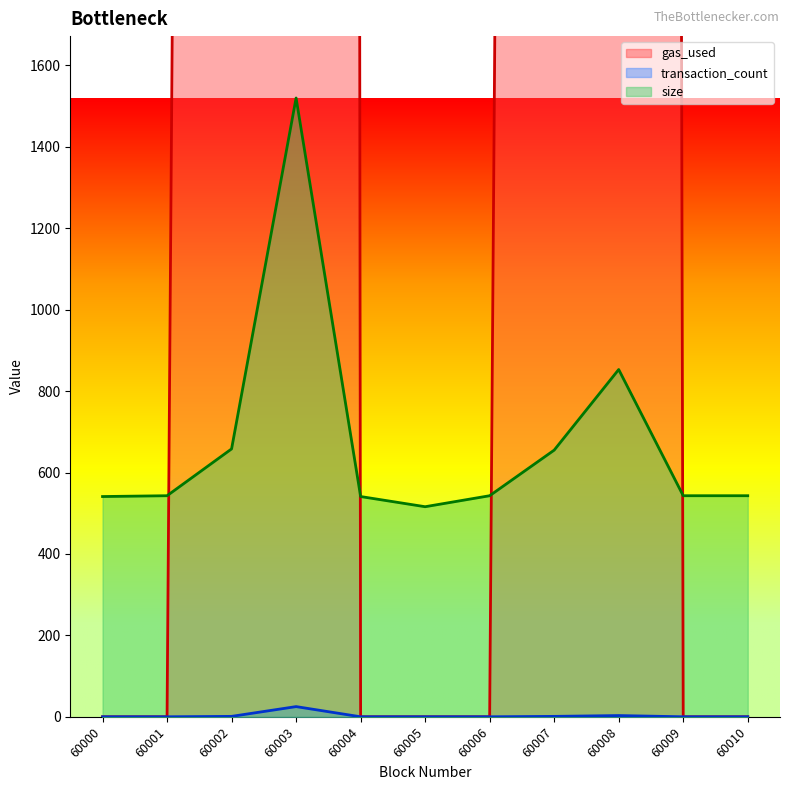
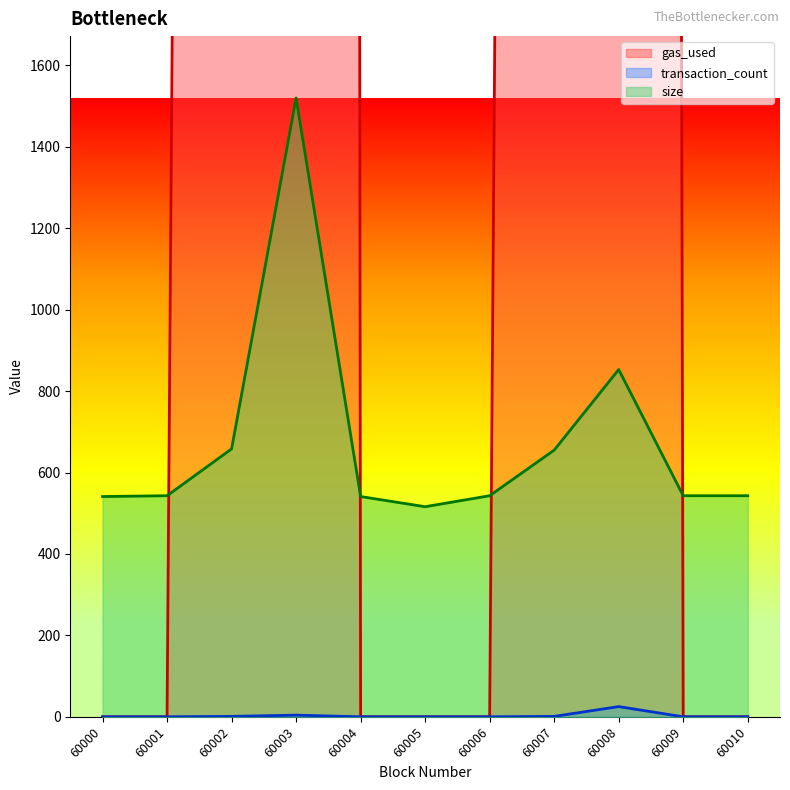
transaction_count, 60003: 30 -> 0
transaction_count, 60008: 0 -> 30
